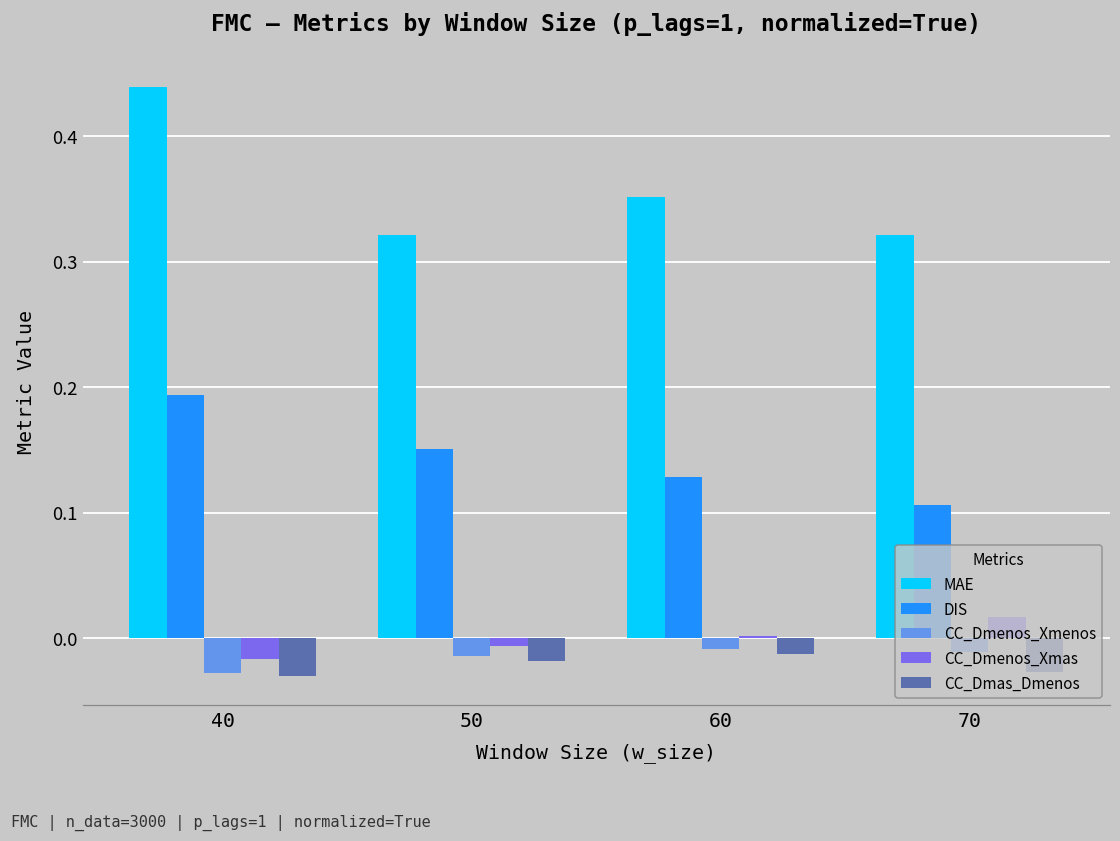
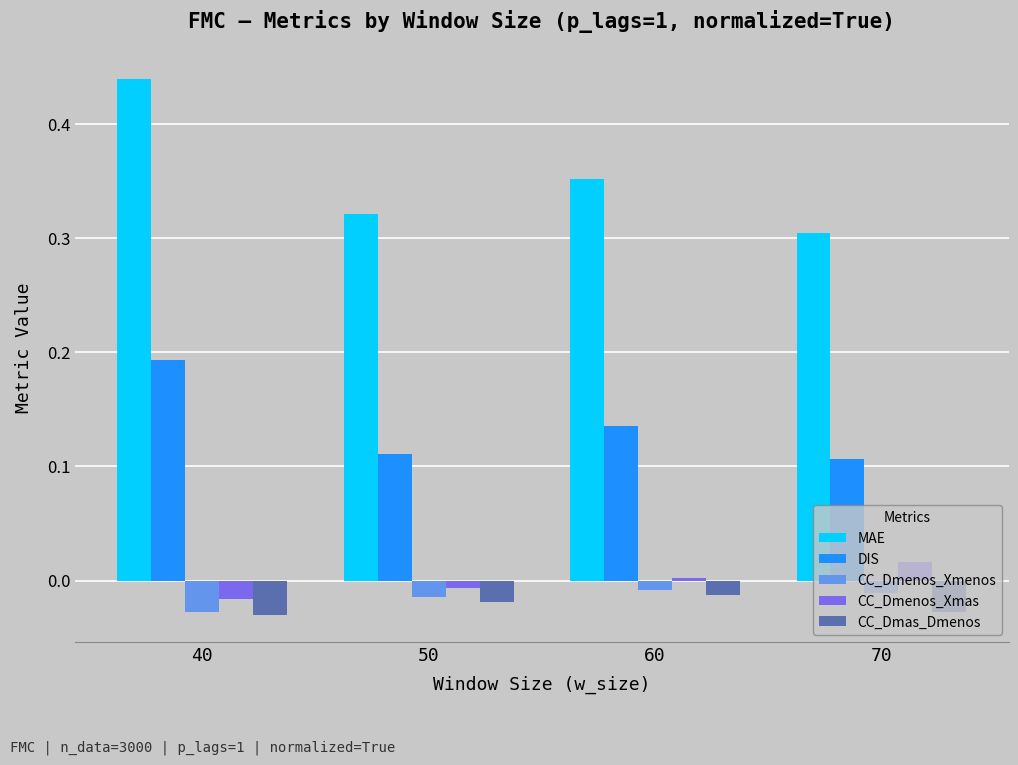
DIS, 50: 0.150 -> 0.111
DIS, 60: 0.128 -> 0.136
MAE, 70: 0.321 -> 0.305
